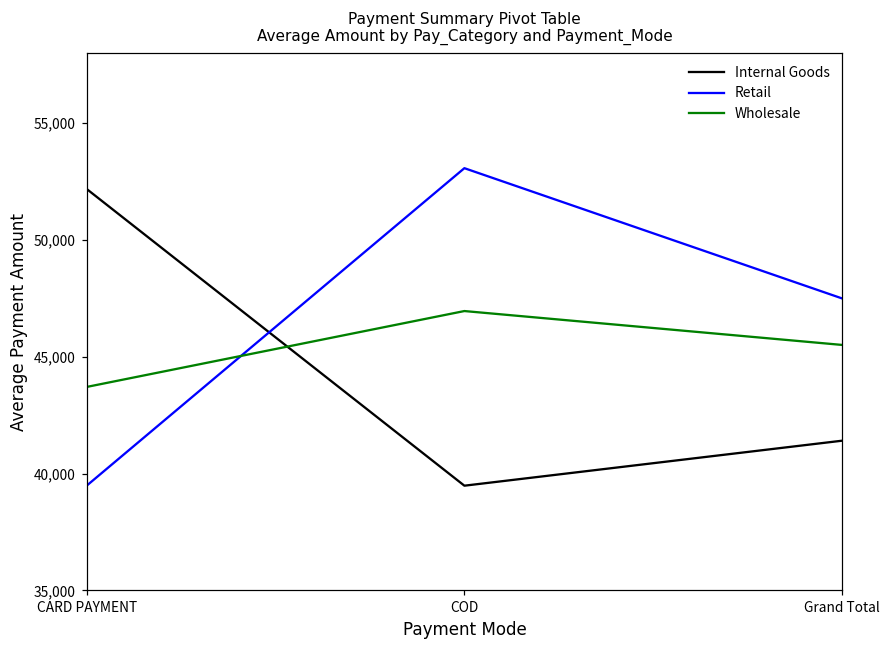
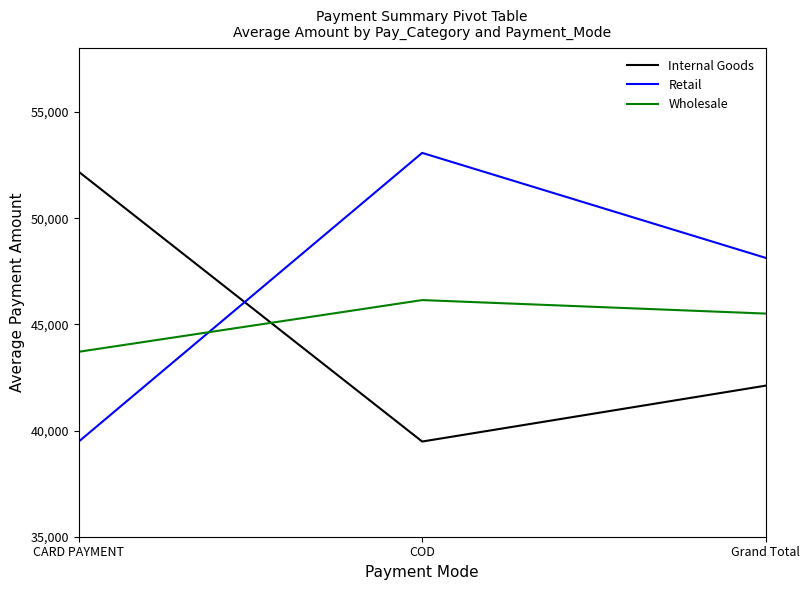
Wholesale, COD: 47,000 -> 46,100
Internal Goods, Grand Total: 41,400 -> 42,100
Retail, Grand Total: 47,500 -> 48,100
